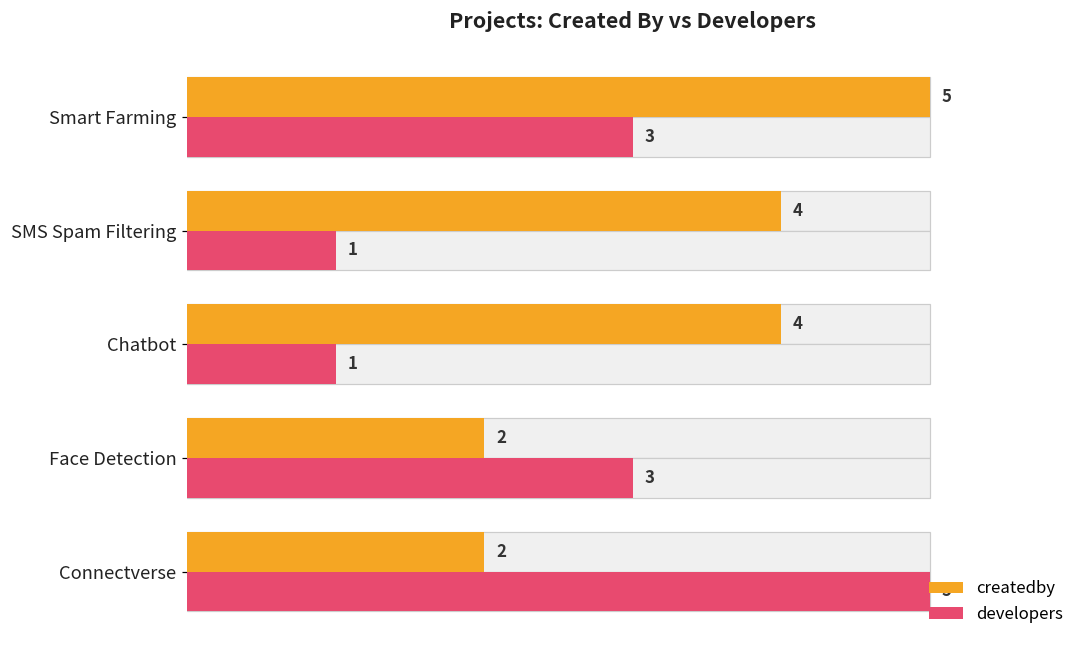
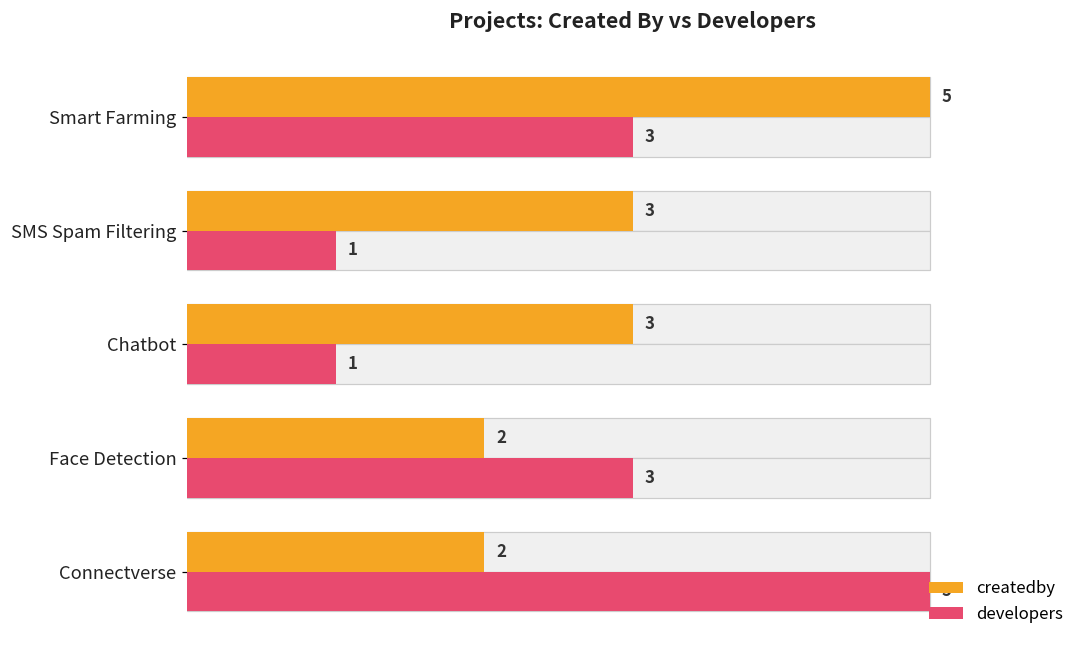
createdby, SMS Spam Filtering: 4 -> 3
createdby, Chatbot: 4 -> 3
